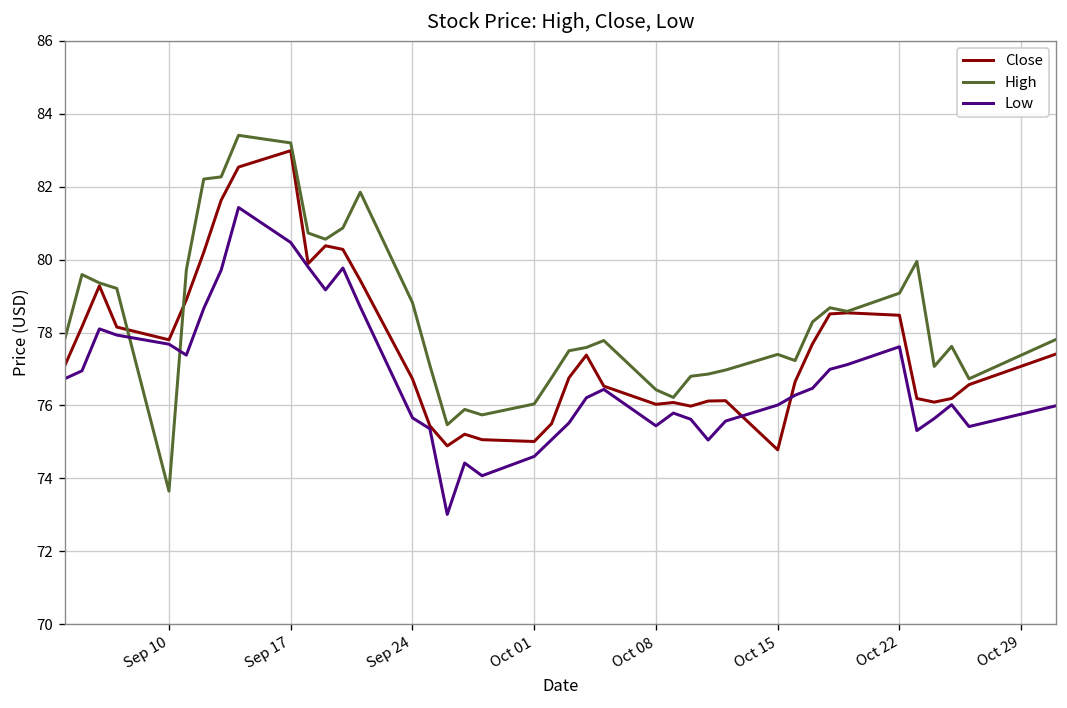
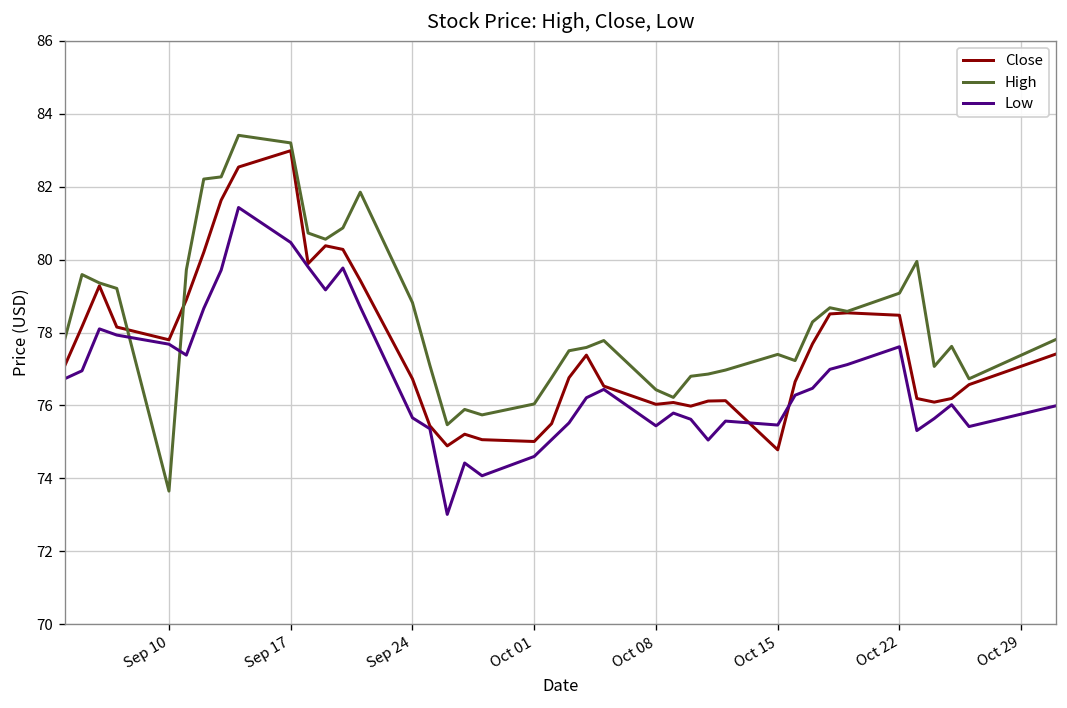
Low, Oct 15: 76.0 -> 75.5
